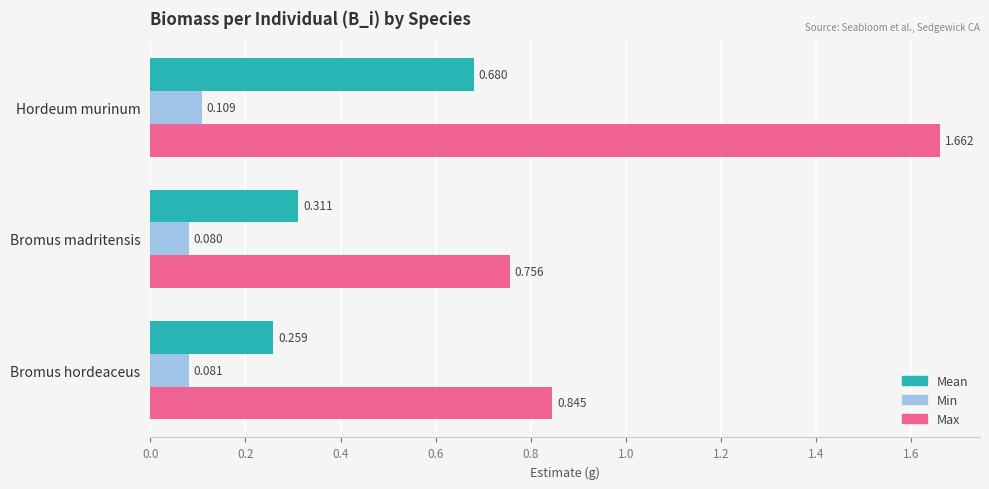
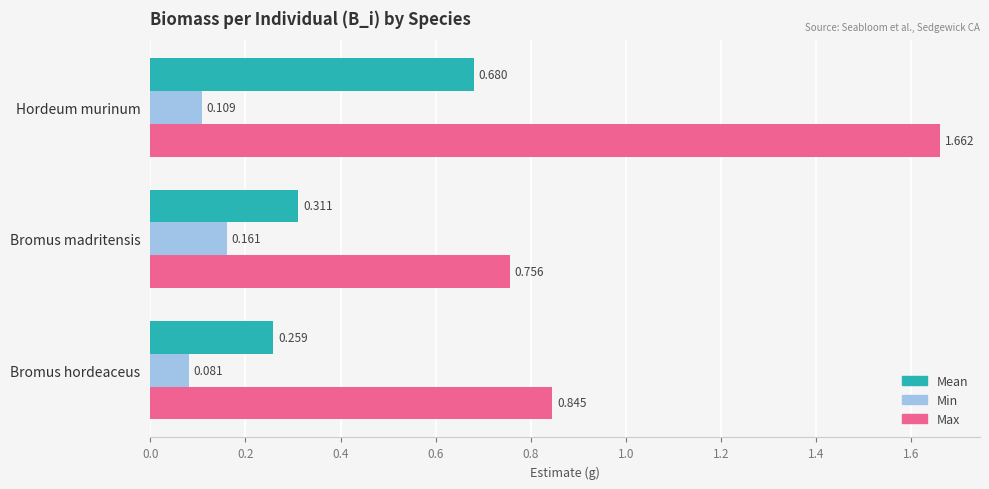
Min, Bromus madritensis: 0.080 -> 0.161
